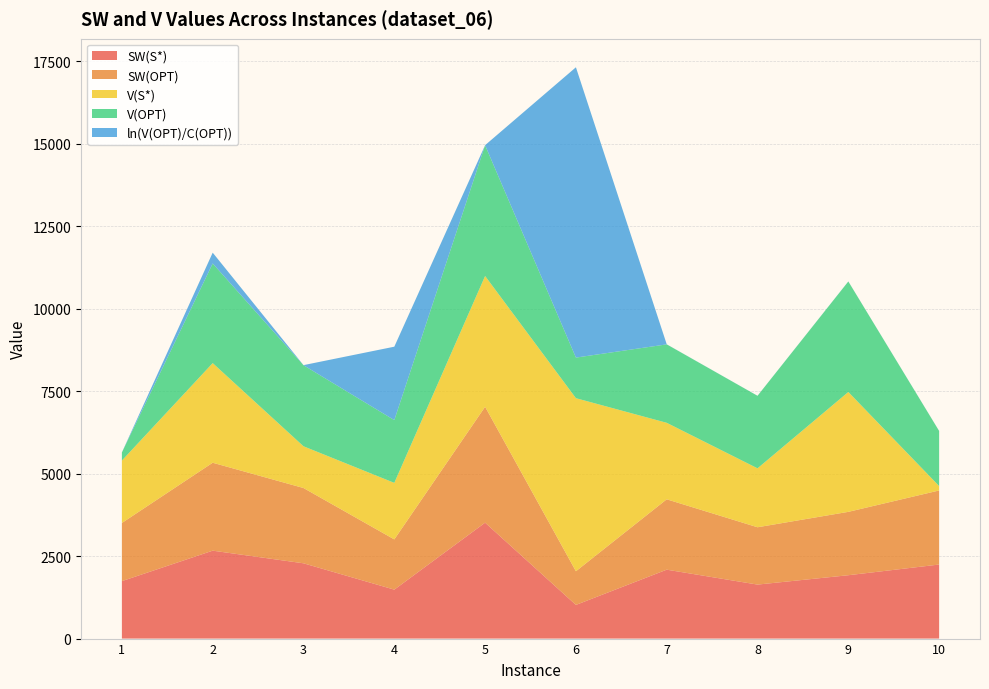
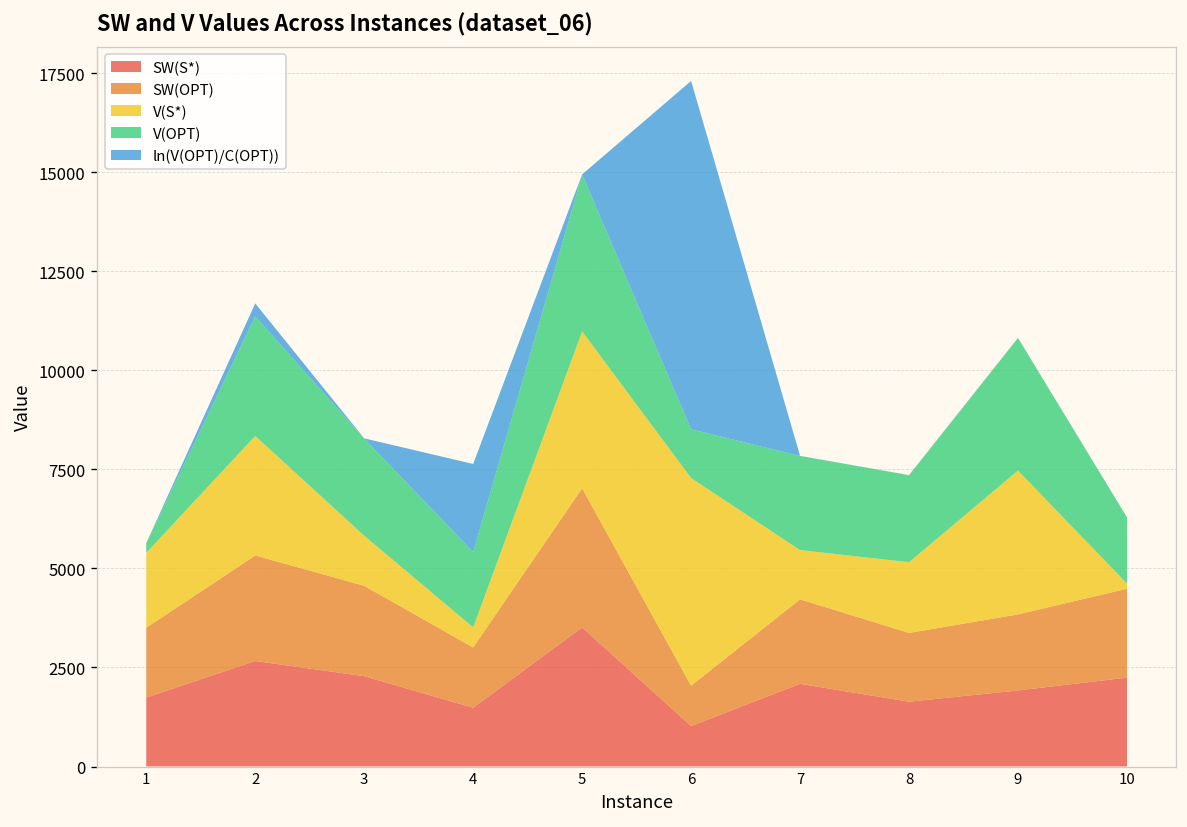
V(S*), 4: 1700 -> 500
V(S*), 7: 2300 -> 1200
